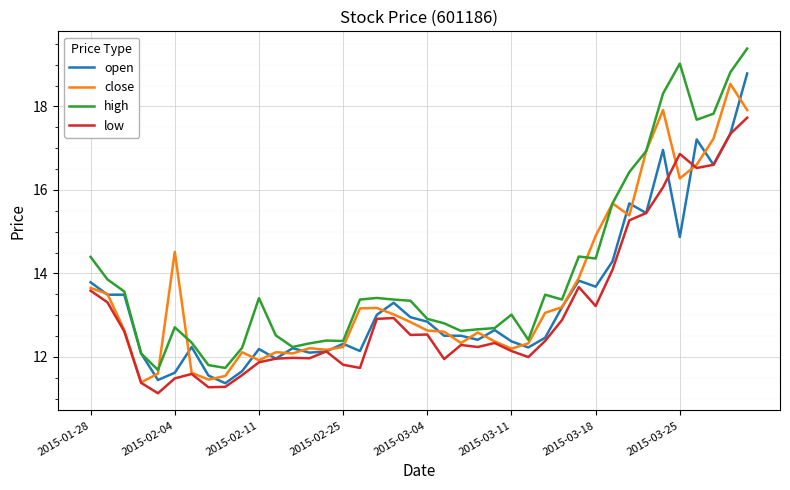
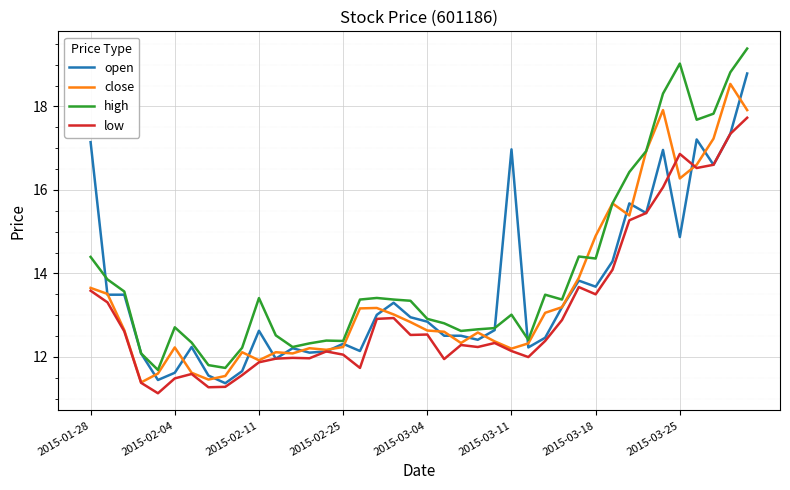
open, 2015-01-28: 13.8 -> 17.1
close, 2015-02-04: 14.5 -> 12.2
open, 2015-02-11: 12.2 -> 12.6
low, 2015-02-25: 11.8 -> 12.1
open, 2015-03-11: 12.4 -> 17.0
low, 2015-03-18: 13.2 -> 13.5
